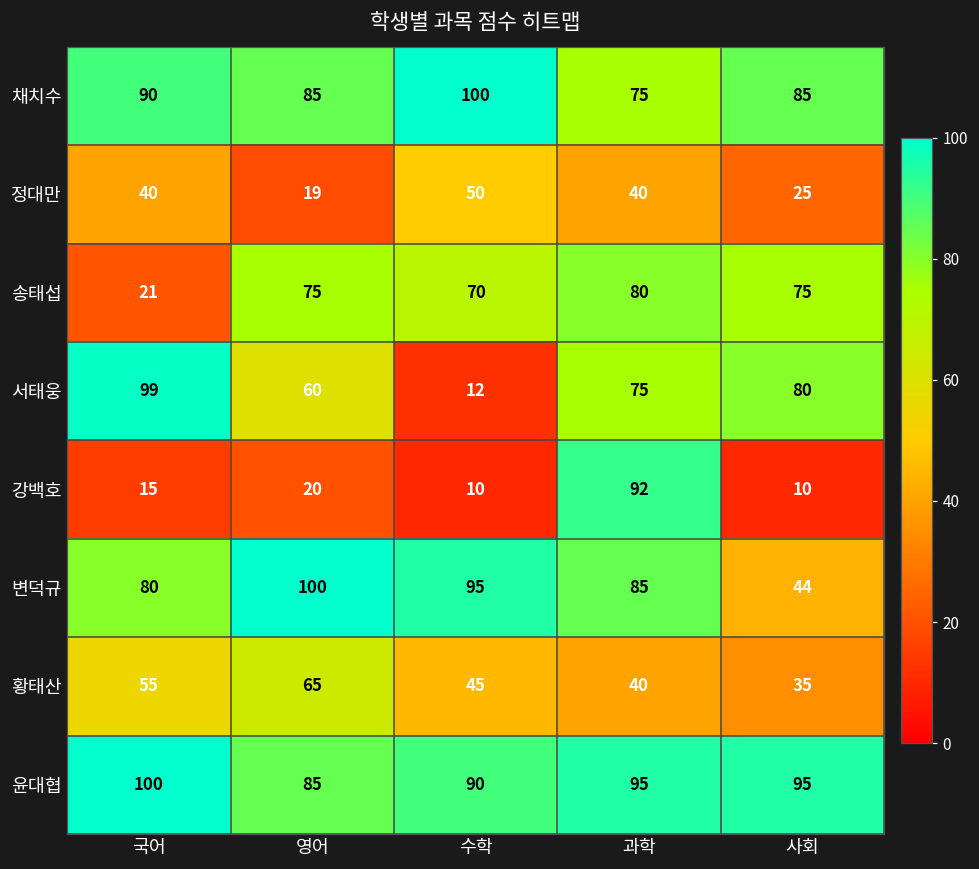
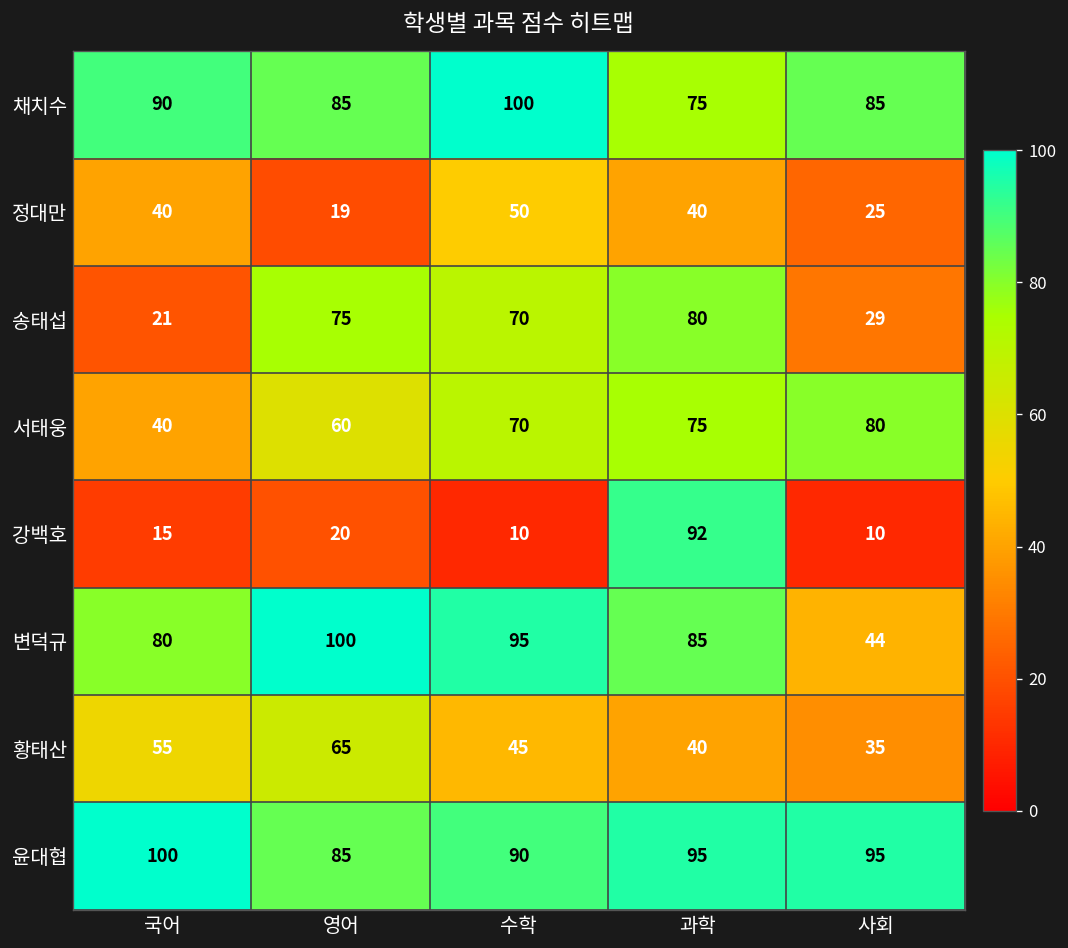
송태섭, 사회: 75 -> 29
서태웅, 국어: 99 -> 40
서태웅, 수학: 12 -> 70
